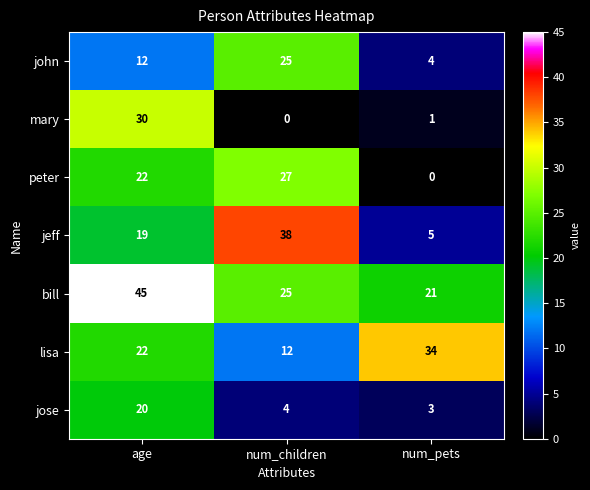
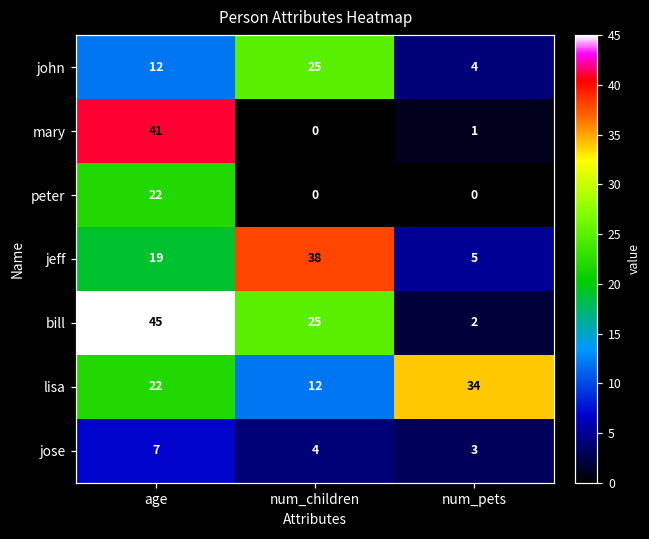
mary, age: 30 -> 41
peter, num_children: 27 -> 0
bill, num_pets: 21 -> 2
jose, age: 20 -> 7
